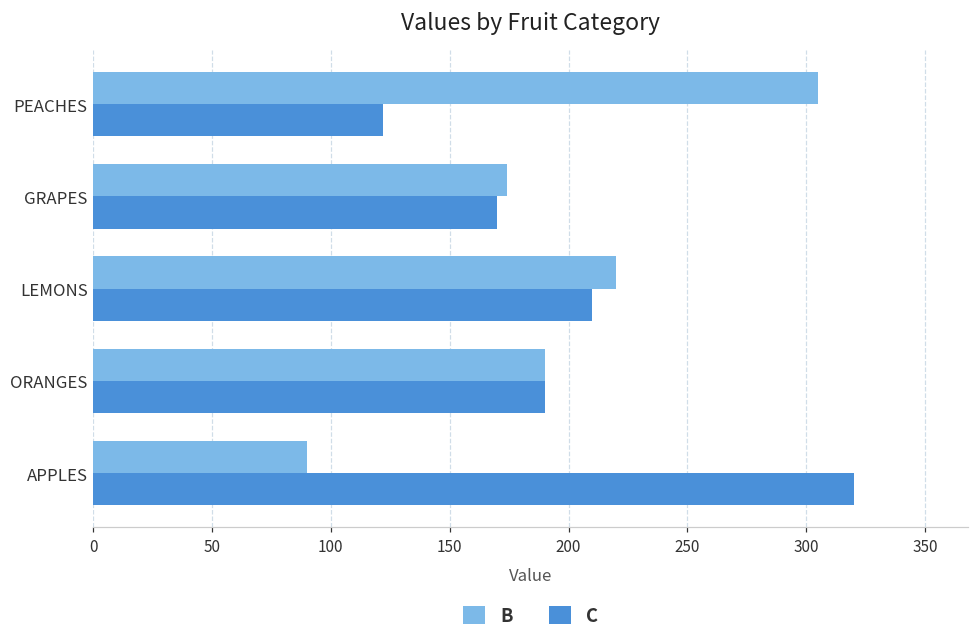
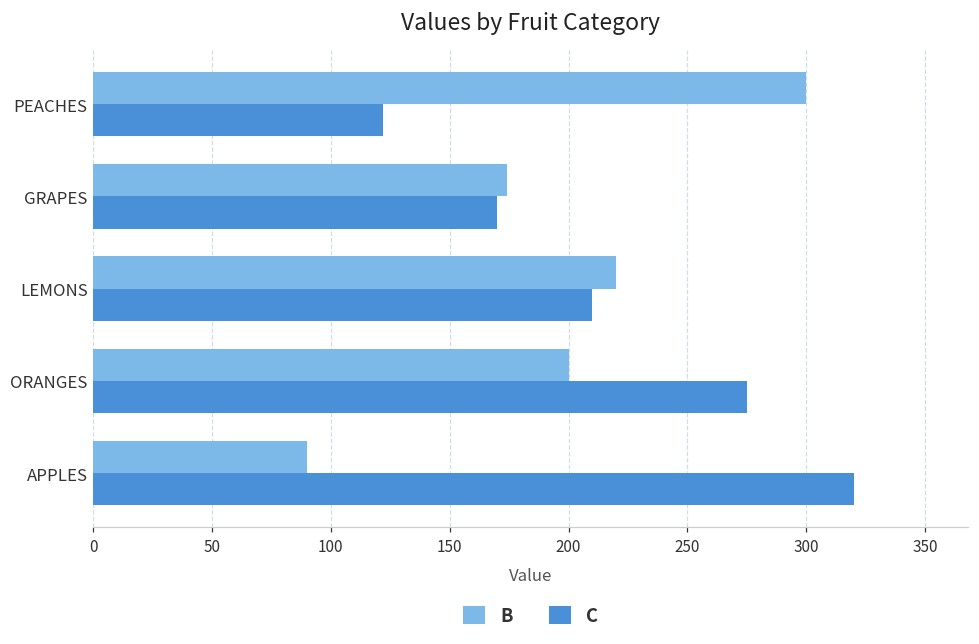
B, PEACHES: 305 -> 300
B, ORANGES: 190 -> 200
C, ORANGES: 190 -> 275
